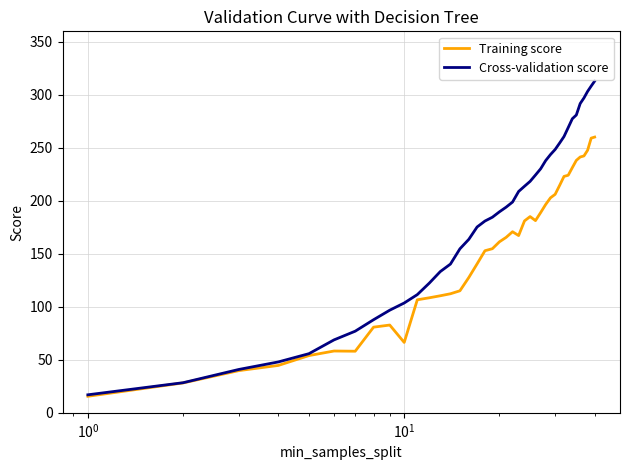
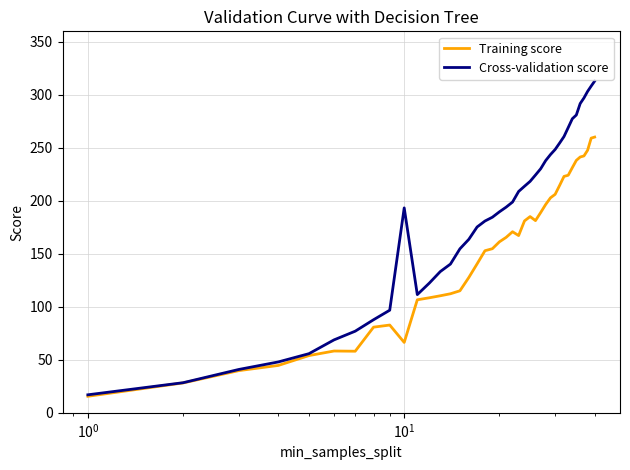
Cross-validation score, 10^1: 104 -> 193
